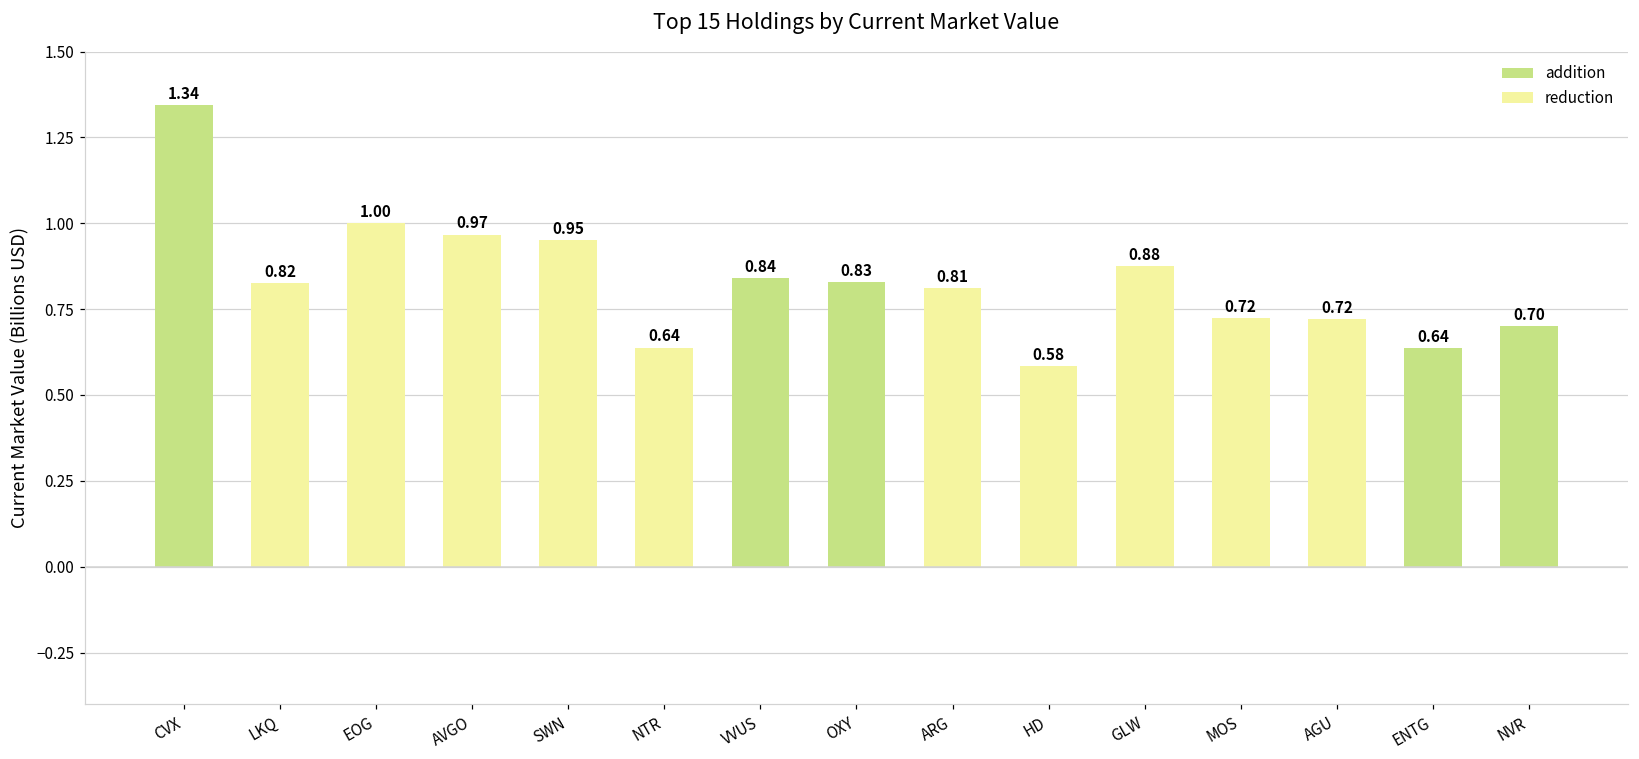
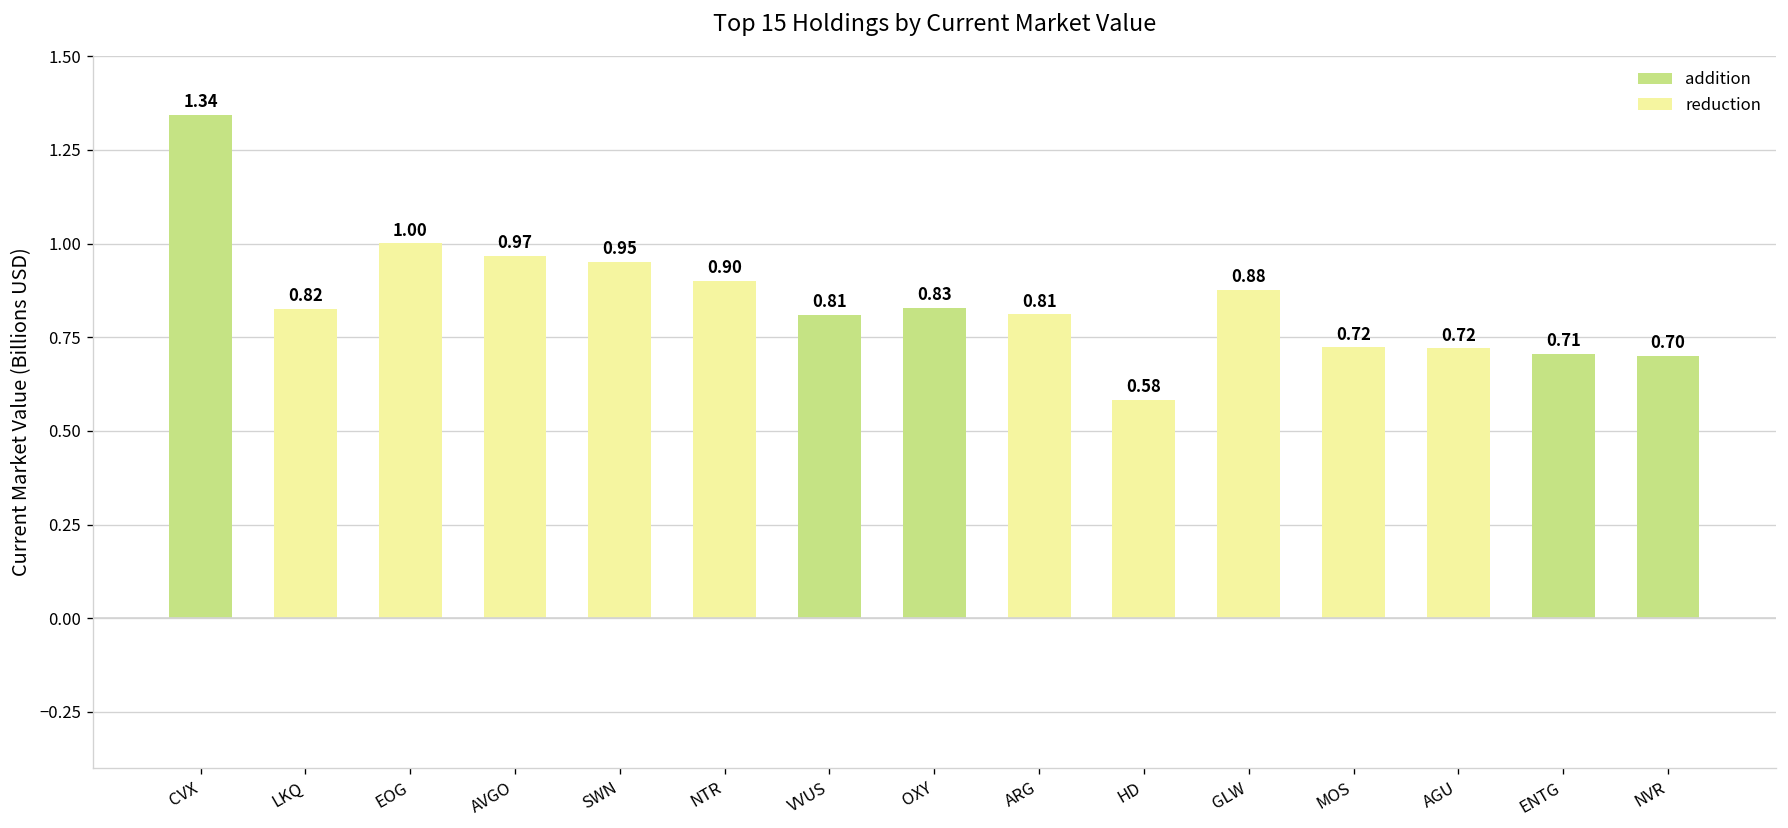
NTR: 0.64 -> 0.90
VVUS: 0.84 -> 0.81
ENTG: 0.64 -> 0.71
